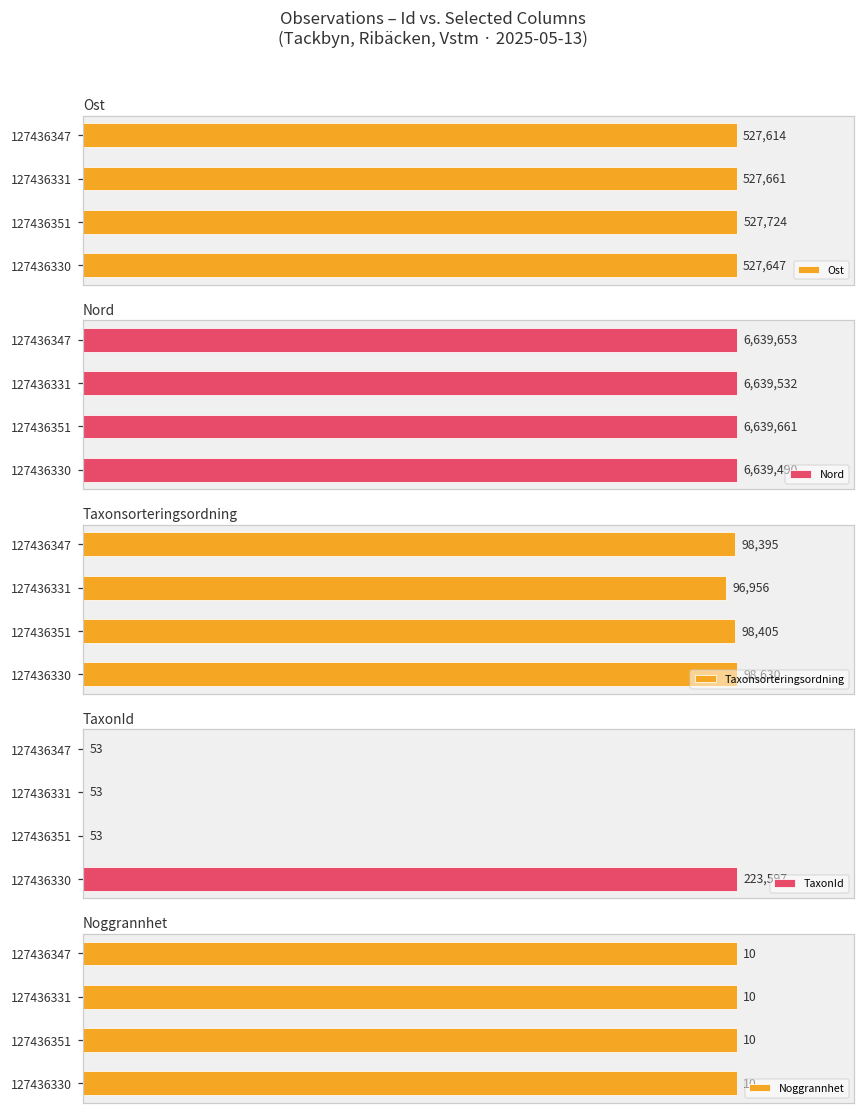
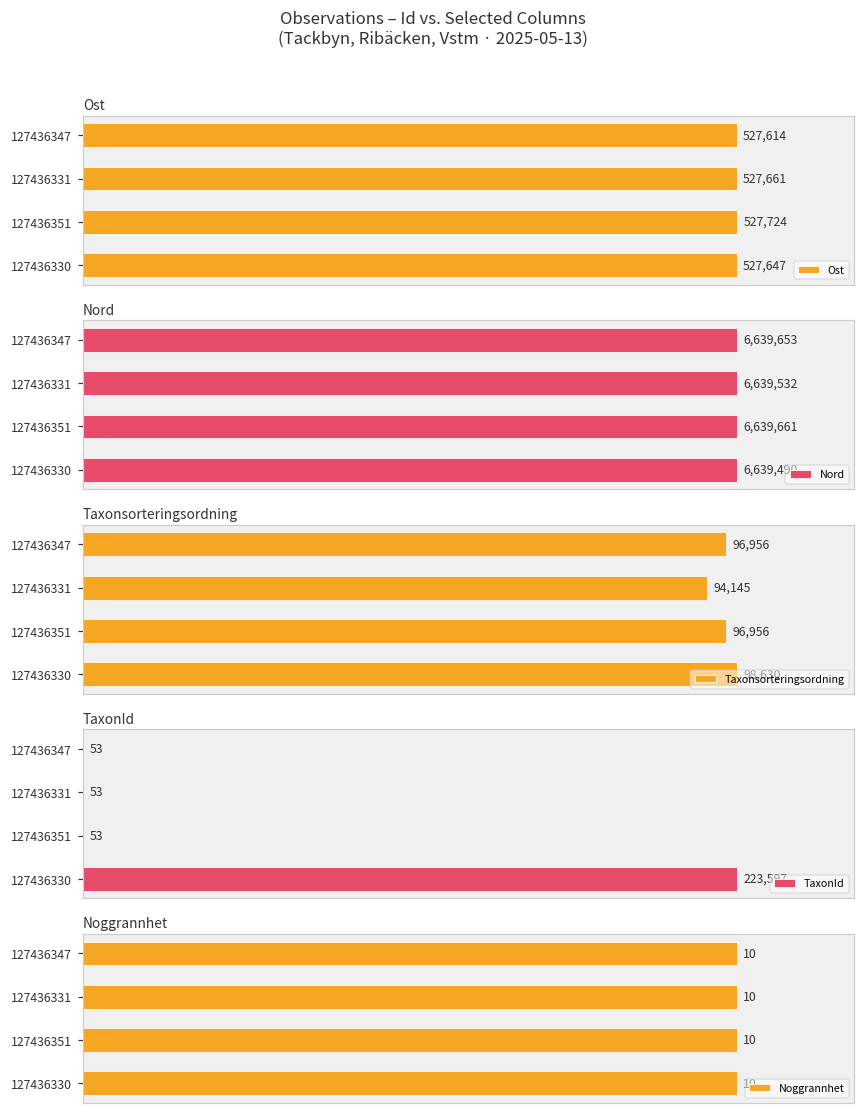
Taxonsorteringsordning, 127436347: 98,395 -> 96,956
Taxonsorteringsordning, 127436331: 96,956 -> 94,145
Taxonsorteringsordning, 127436351: 98,405 -> 96,956
